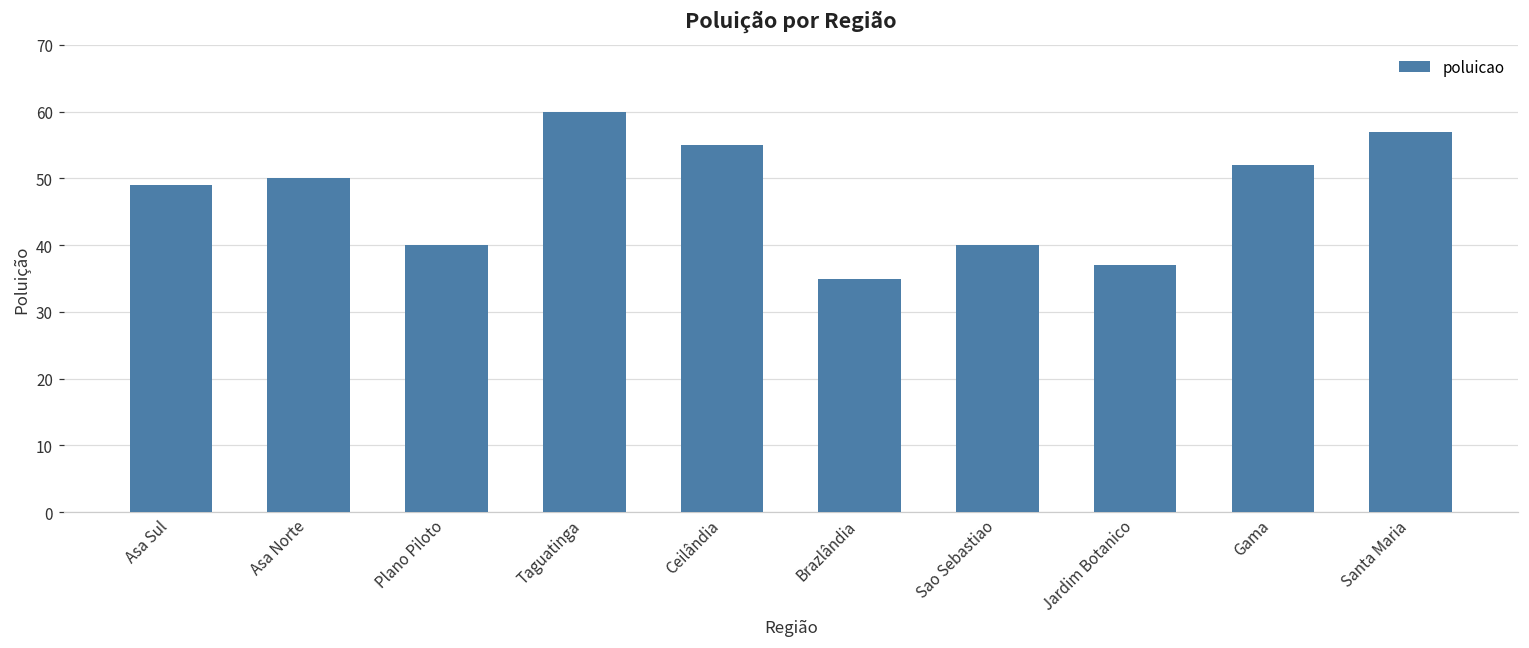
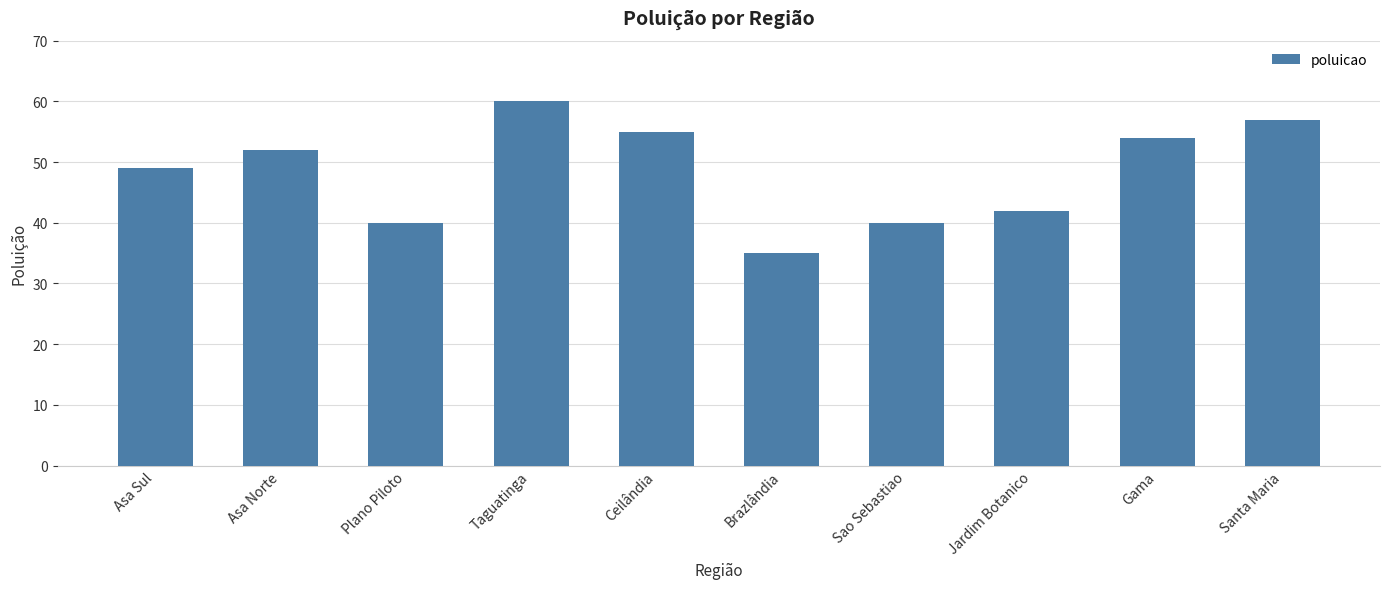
Asa Norte: 50 -> 52
Jardim Botanico: 37 -> 42
Gama: 52 -> 54
